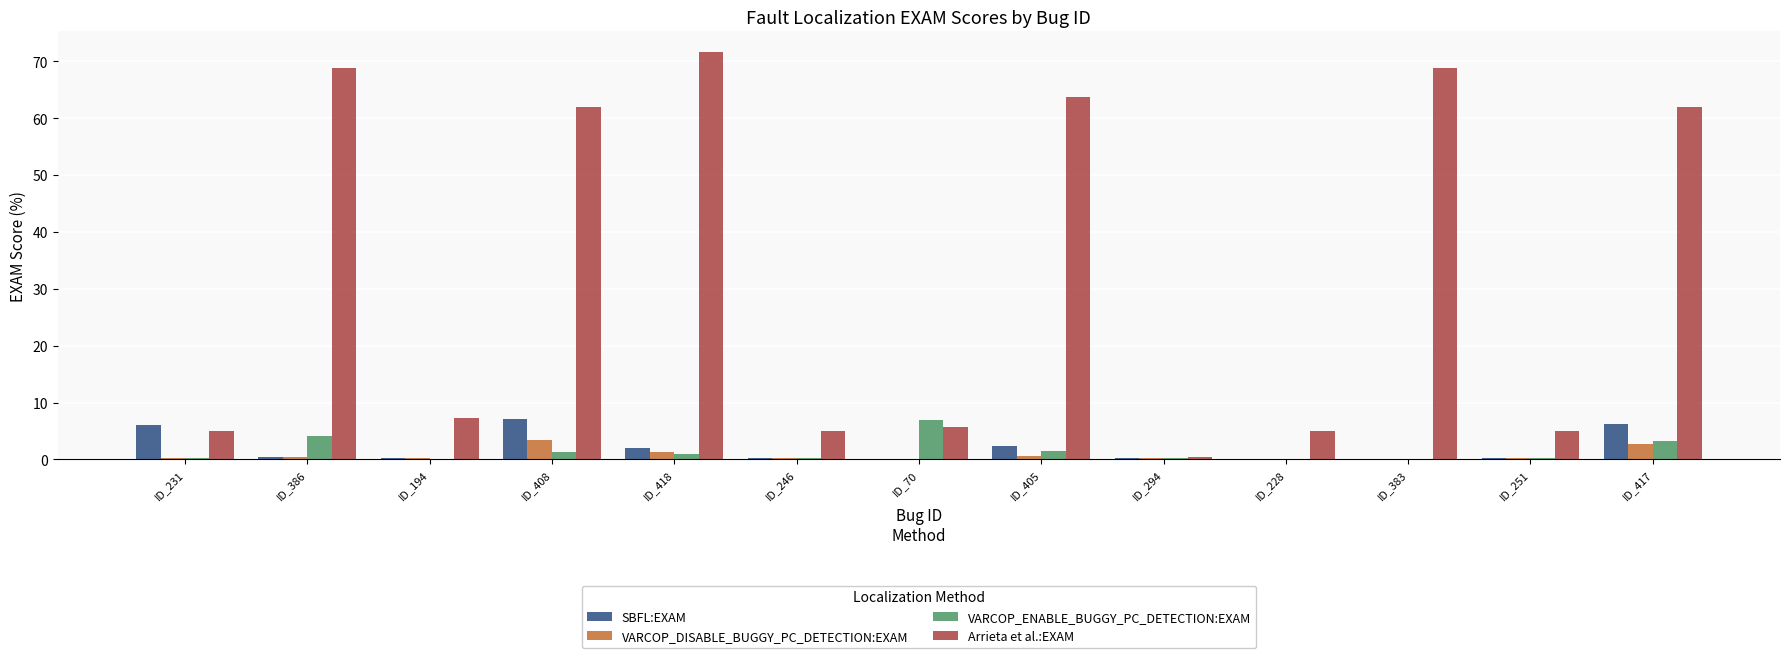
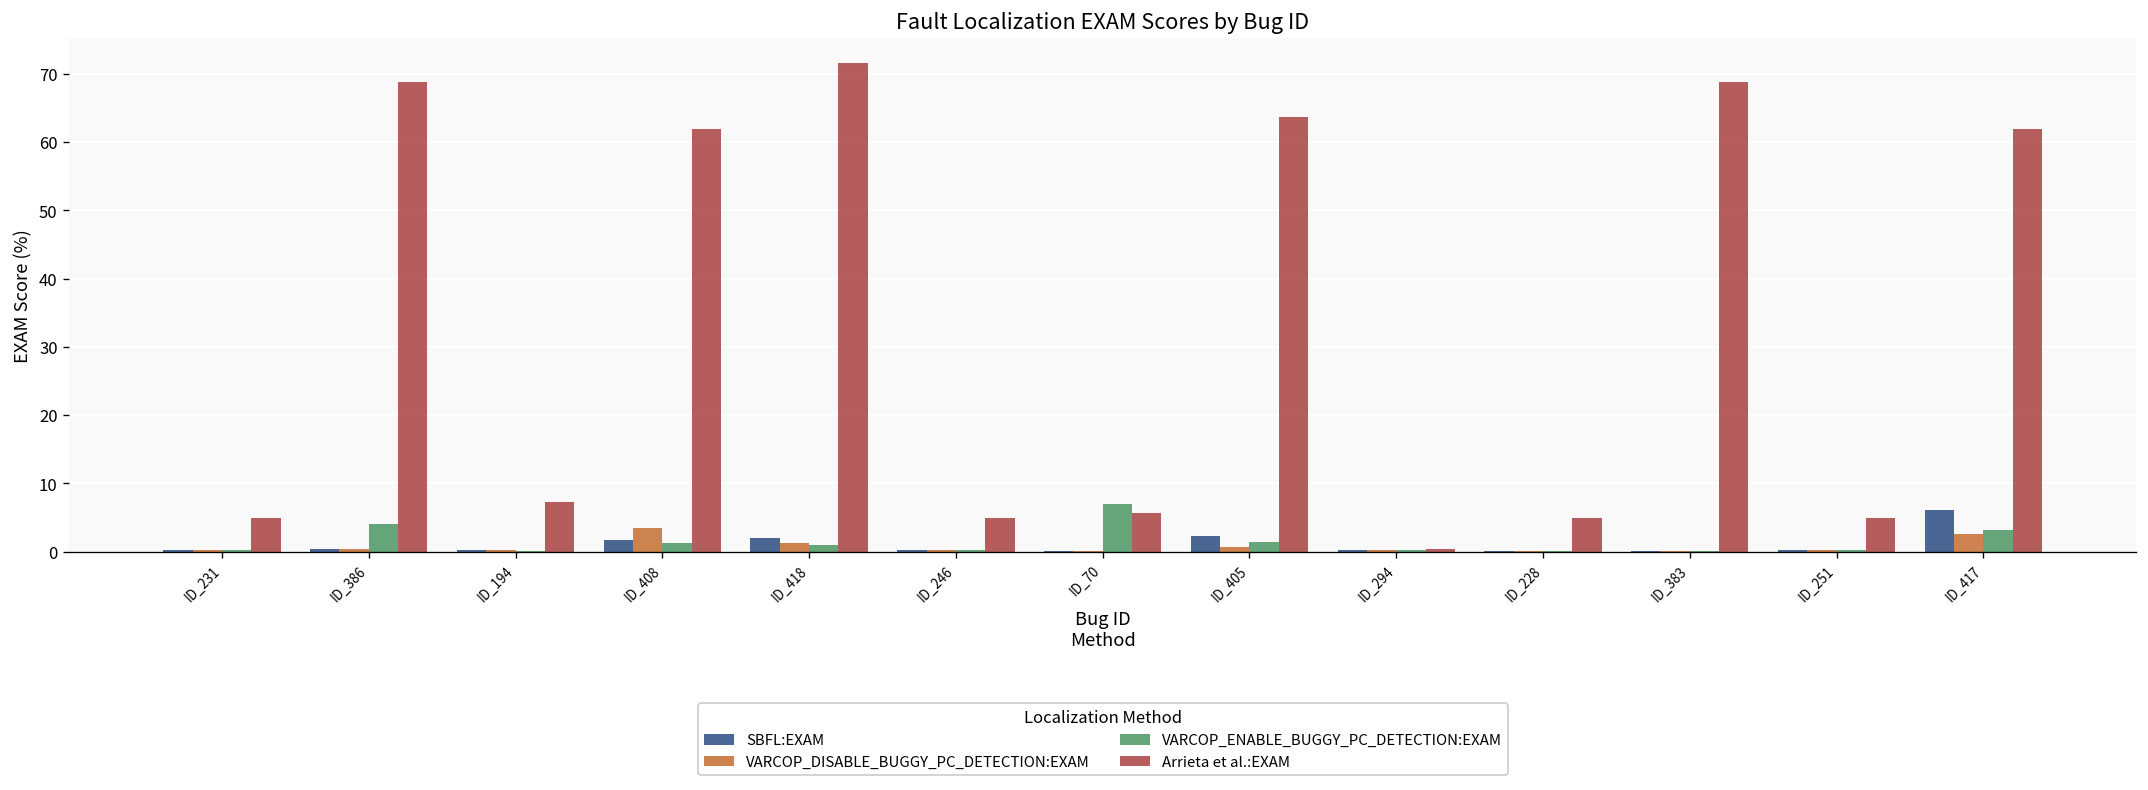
SBFL:EXAM, ID_231: 6 -> 0
SBFL:EXAM, ID_408: 7 -> 2
